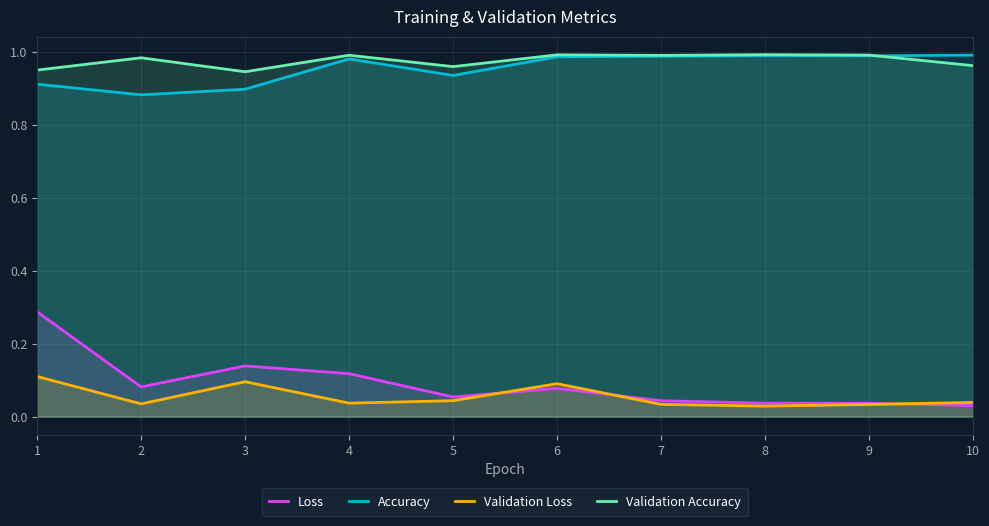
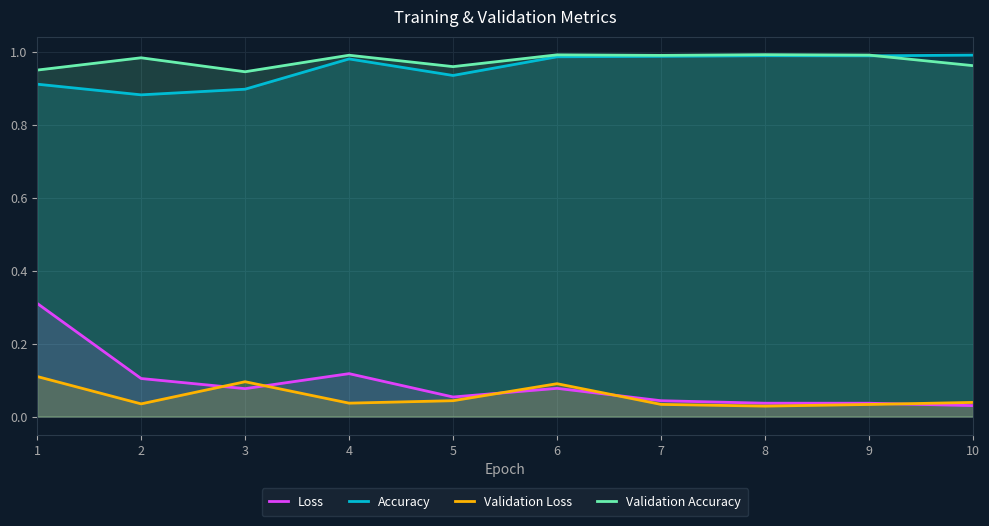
Loss, 1: 0.29 -> 0.31
Loss, 2: 0.08 -> 0.10
Loss, 3: 0.14 -> 0.08
